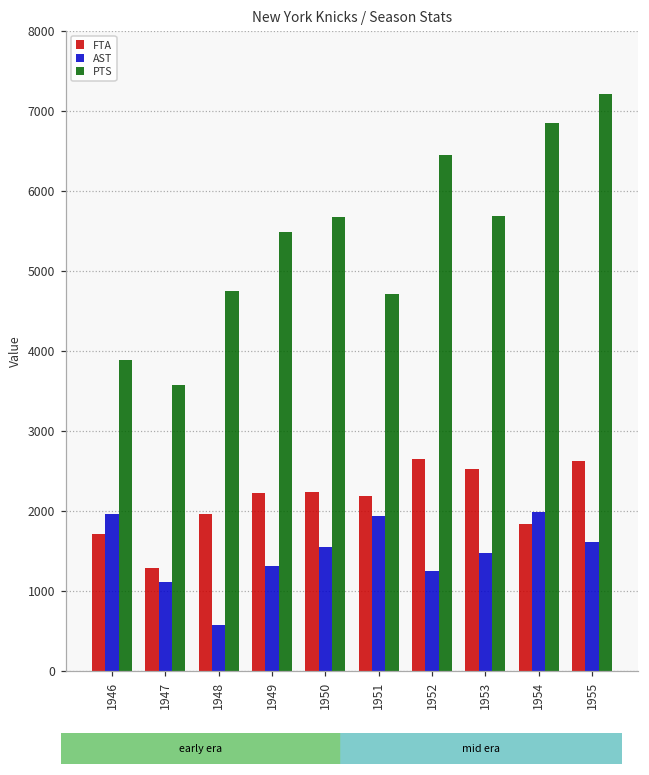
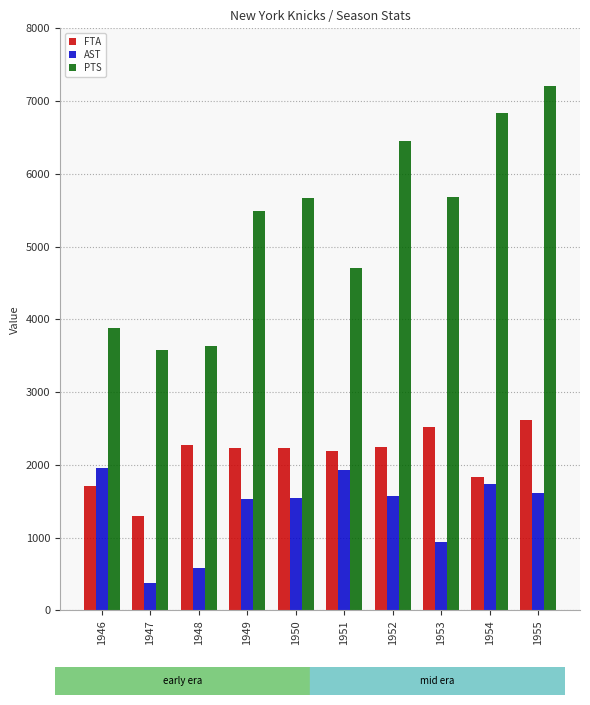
AST, 1947: 1100 -> 400
FTA, 1948: 2000 -> 2300
PTS, 1948: 4800 -> 3600
AST, 1949: 1300 -> 1500
FTA, 1952: 2700 -> 2200
AST, 1952: 1200 -> 1600
AST, 1953: 1500 -> 900
AST, 1954: 2000 -> 1700
